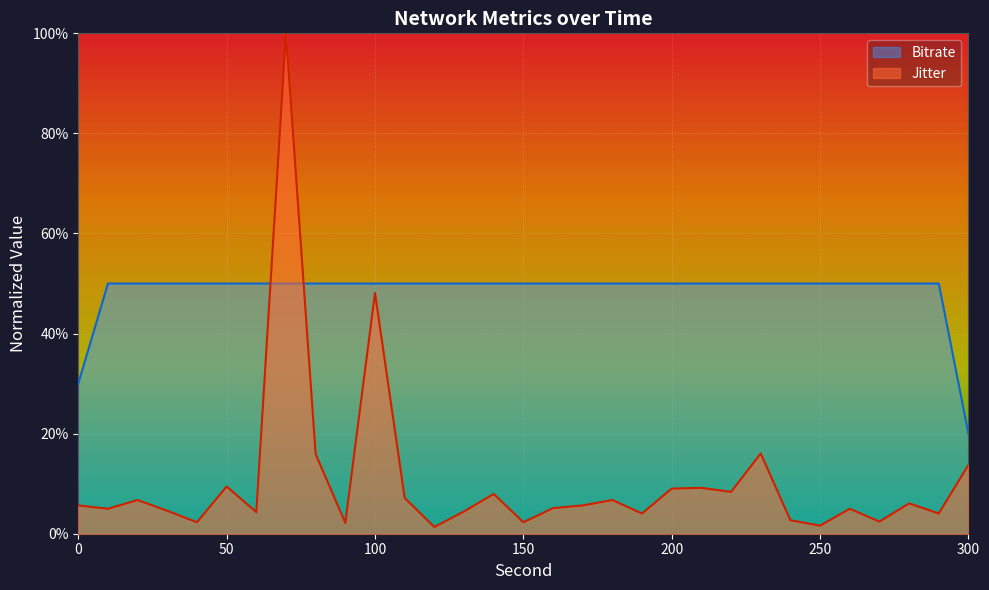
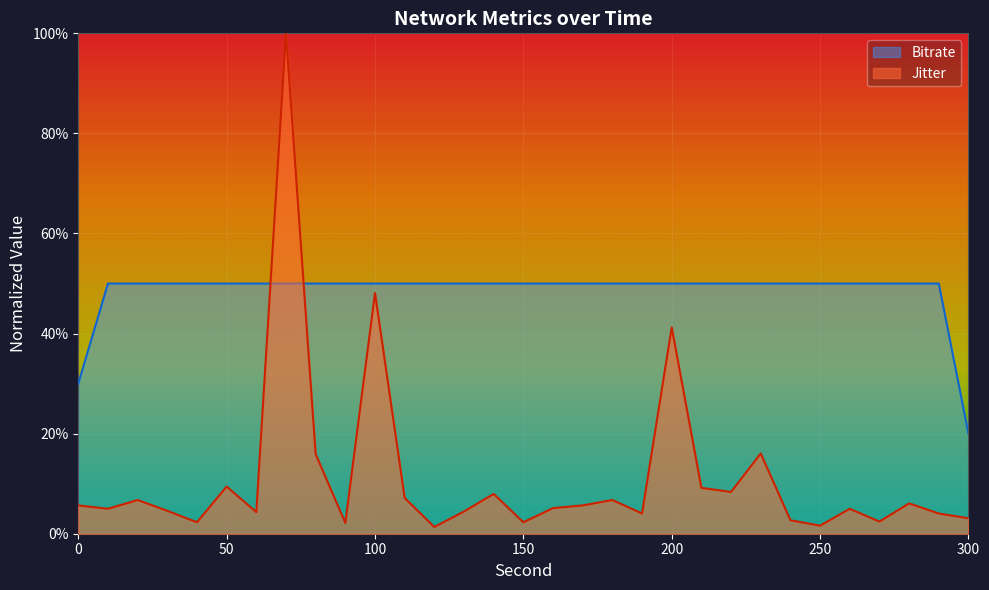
Jitter, 200: 9% -> 41%
Jitter, 300: 14% -> 3%
